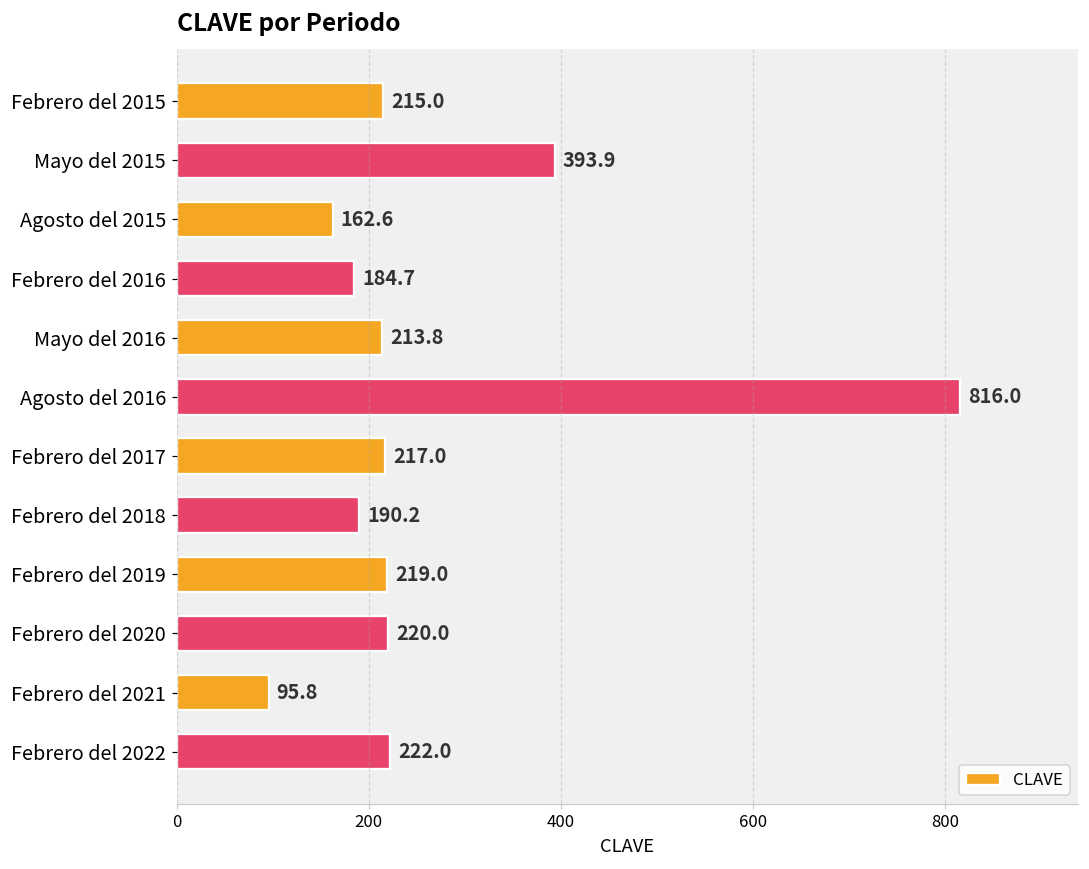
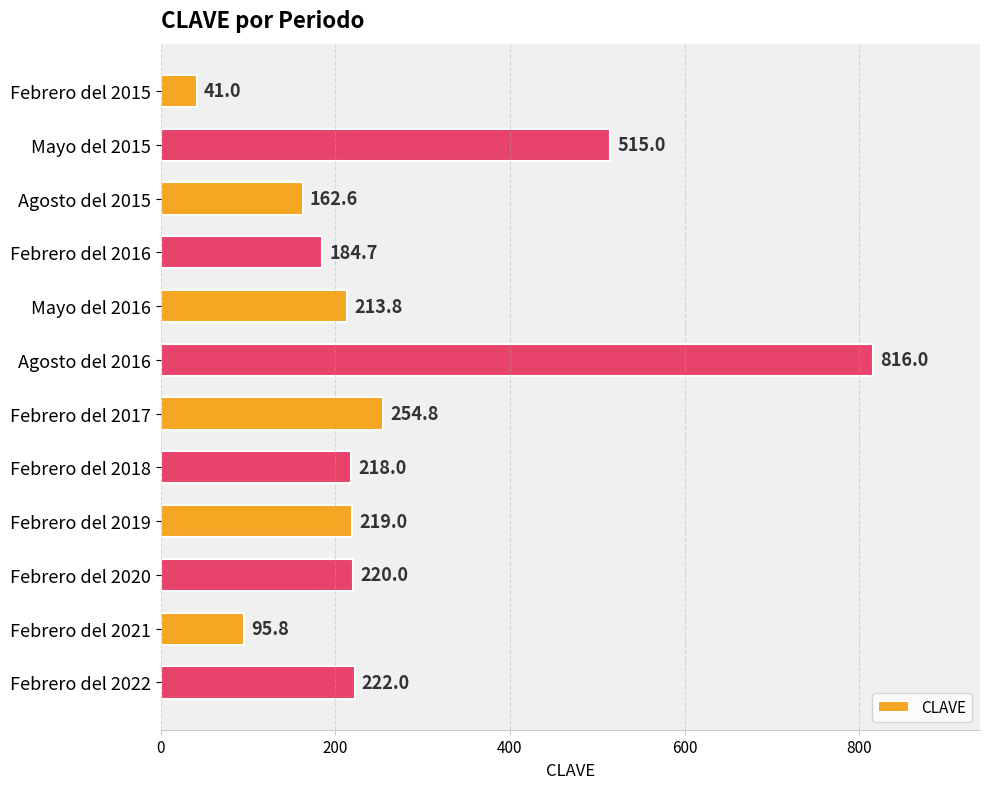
Febrero del 2015: 215.0 -> 41.0
Mayo del 2015: 393.9 -> 515.0
Febrero del 2017: 217.0 -> 254.8
Febrero del 2018: 190.2 -> 218.0
